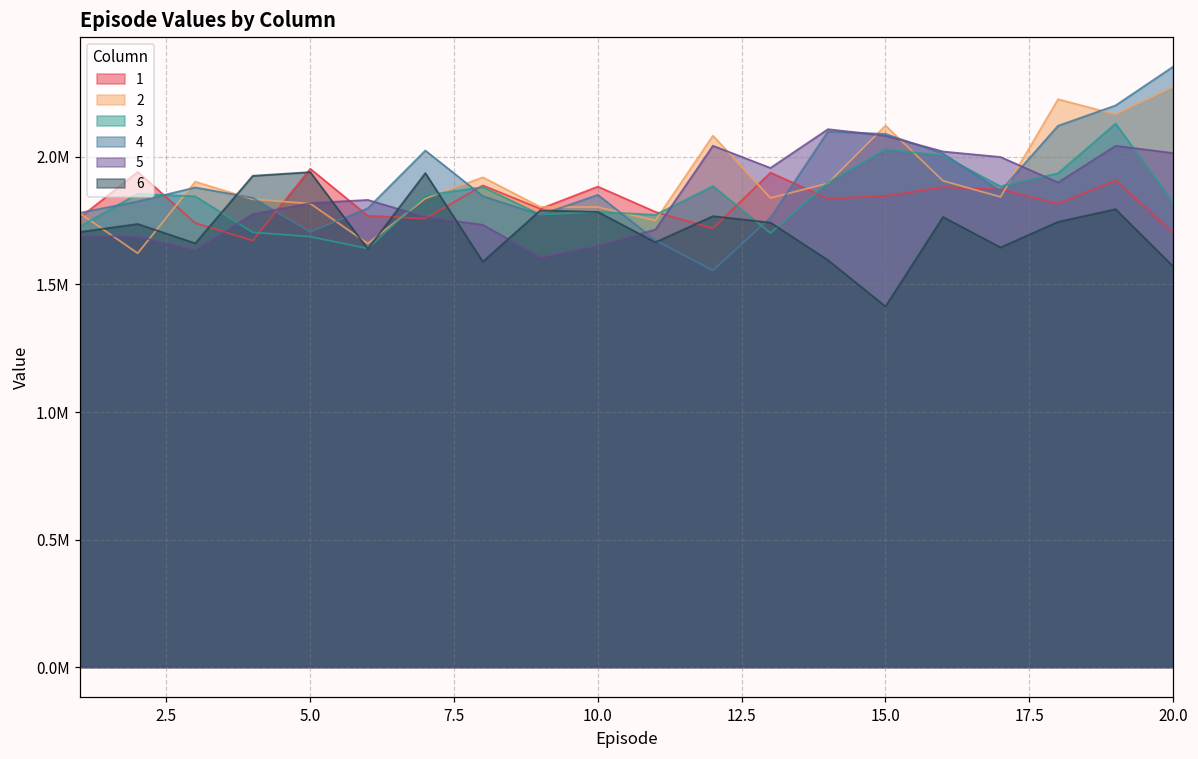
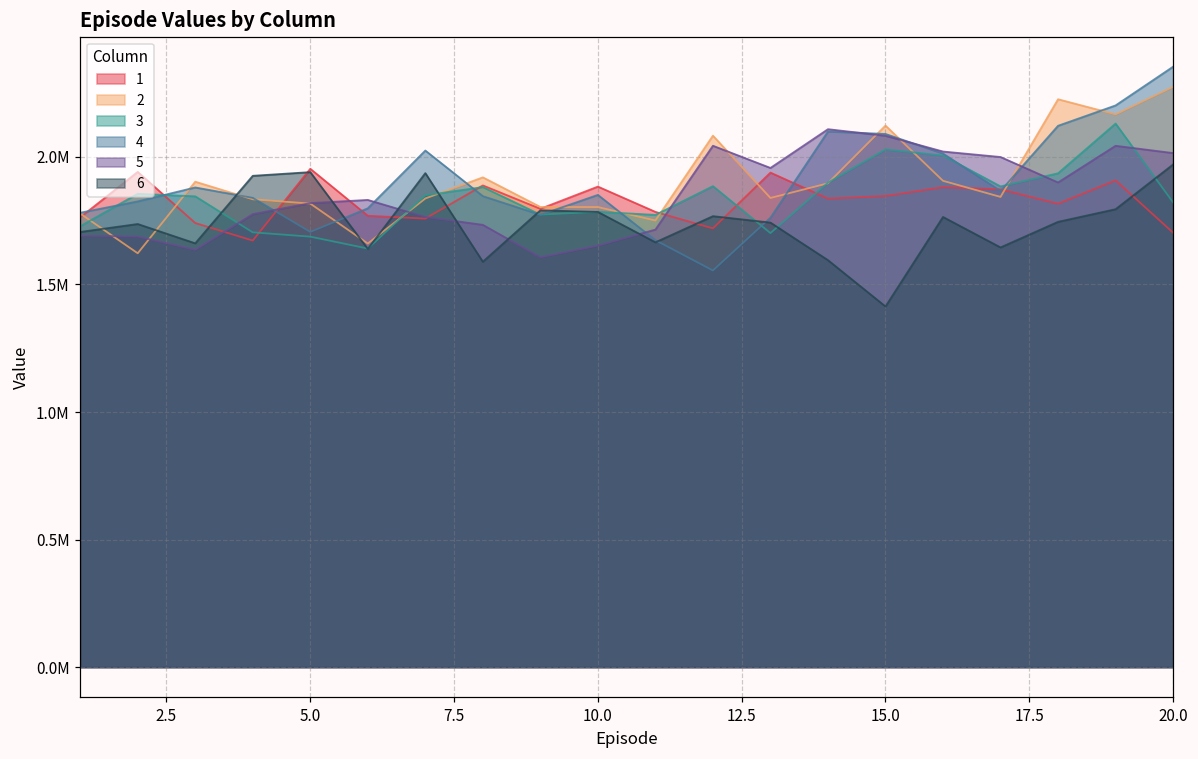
6, 20.0: 1570000 -> 1970000
